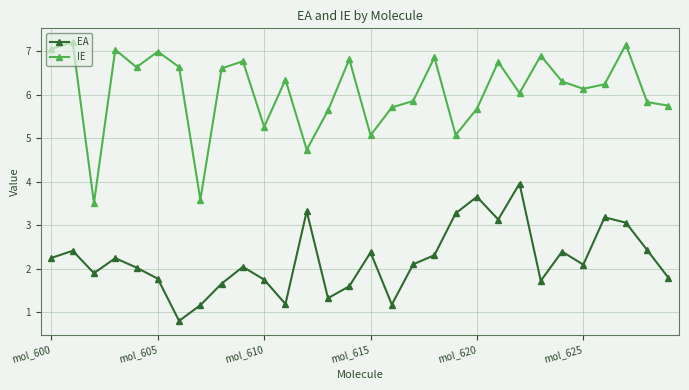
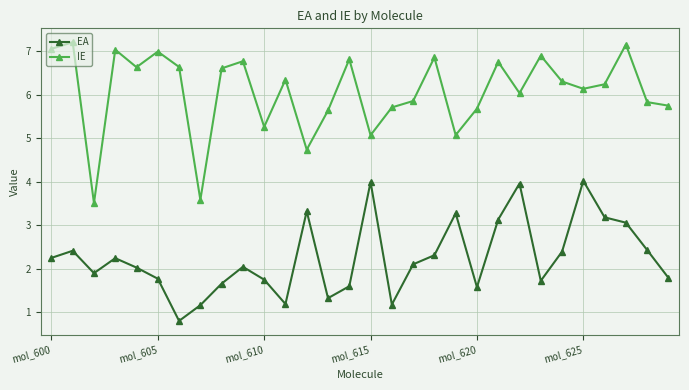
EA, mol_615: 2.4 -> 4.0
EA, mol_620: 3.7 -> 1.6
EA, mol_625: 2.1 -> 4.0
